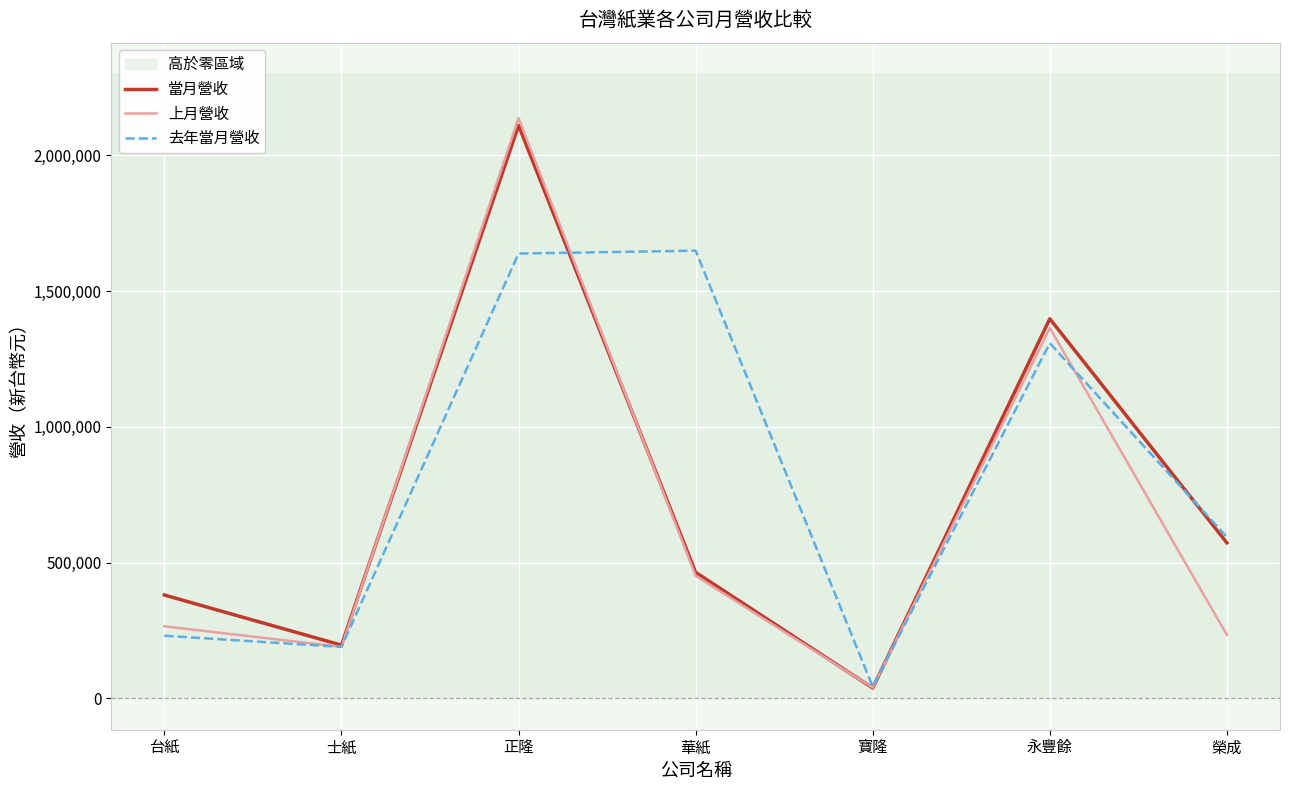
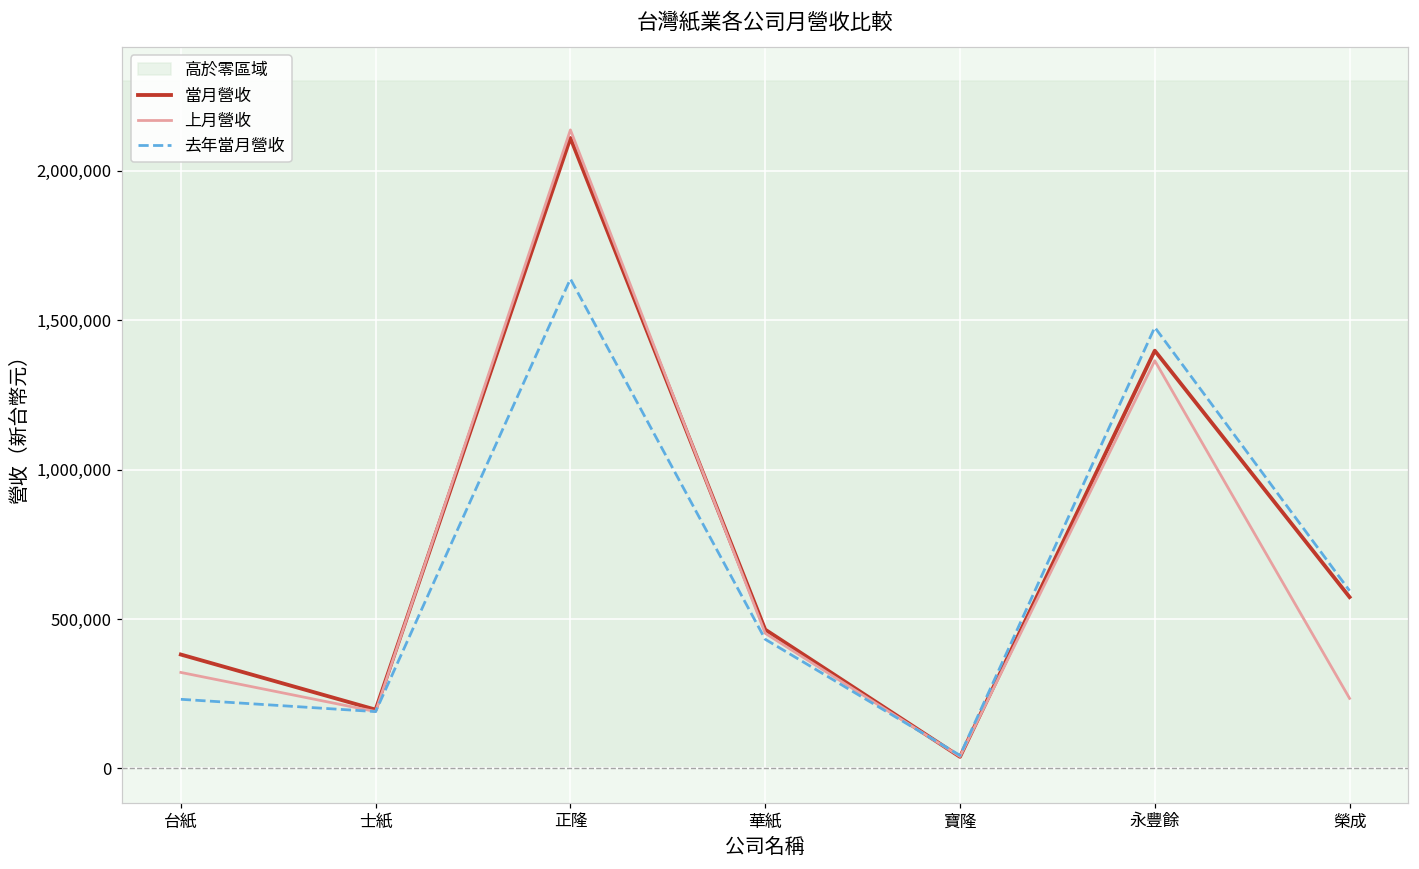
上月營收, 台紙: 270,000 -> 320,000
去年當月營收, 華紙: 1,650,000 -> 430,000
去年當月營收, 永豐餘: 1,310,000 -> 1,480,000
